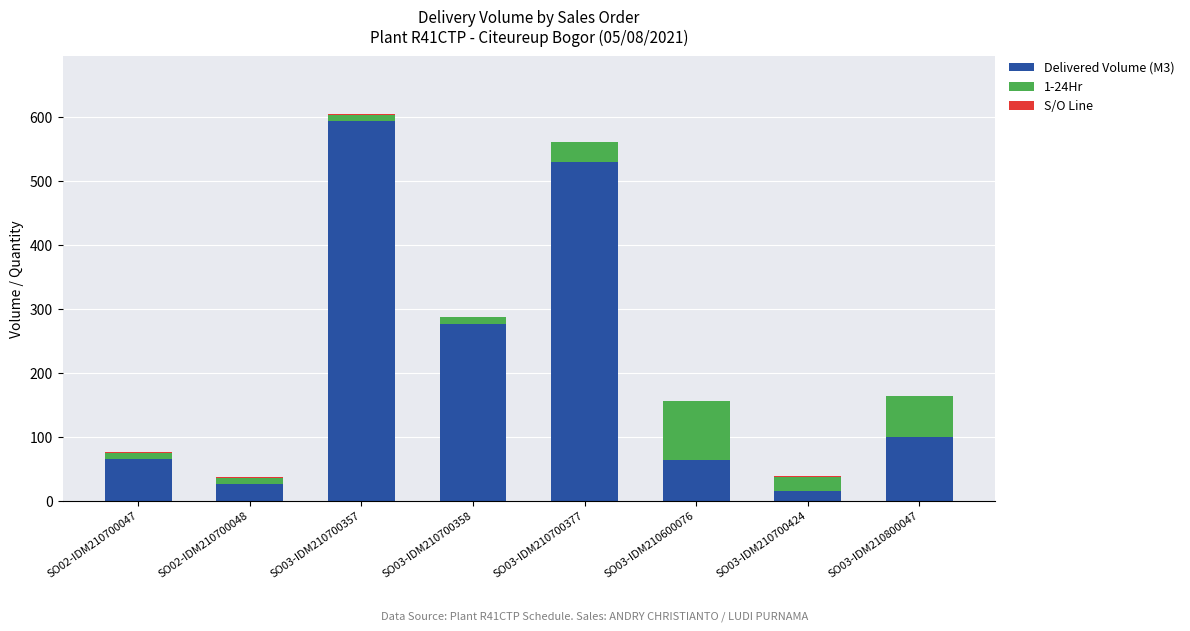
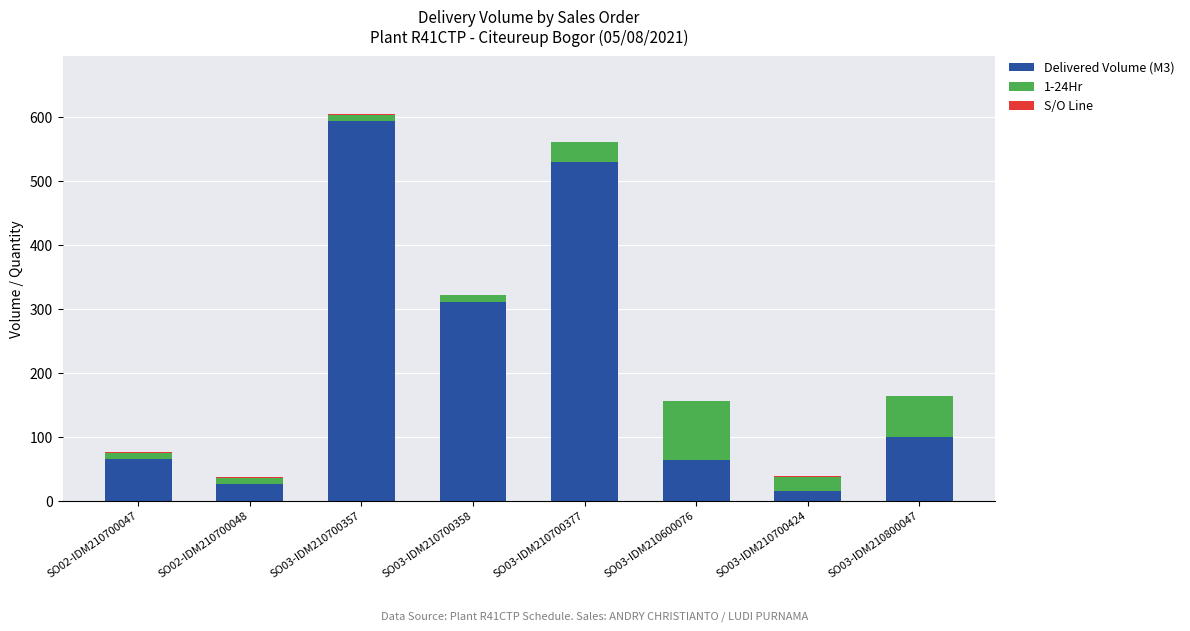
Delivered Volume (M3), SO03-IDM210700358: 280 -> 310
